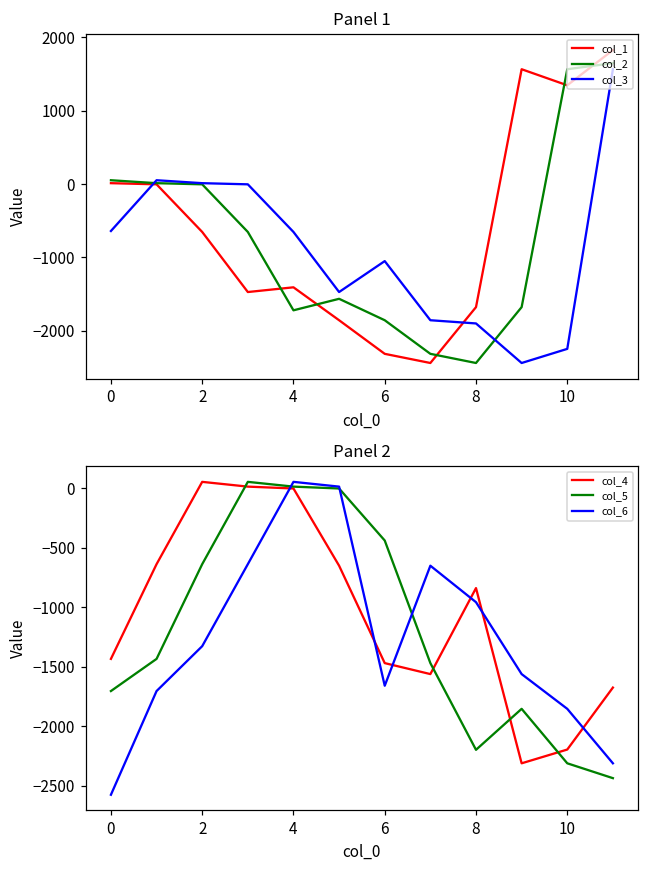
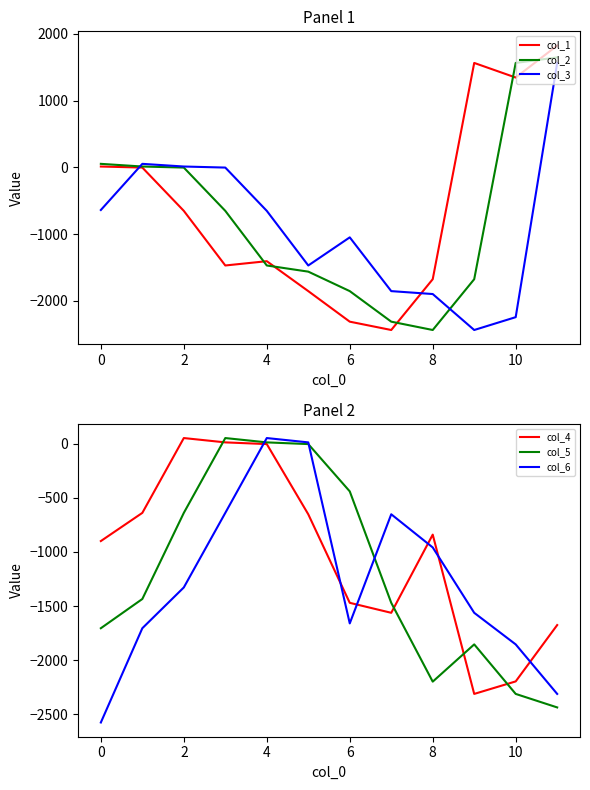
Panel 1, col_2, 4: -1700 -> -1500
Panel 2, col_4, 0: -1440 -> -900
